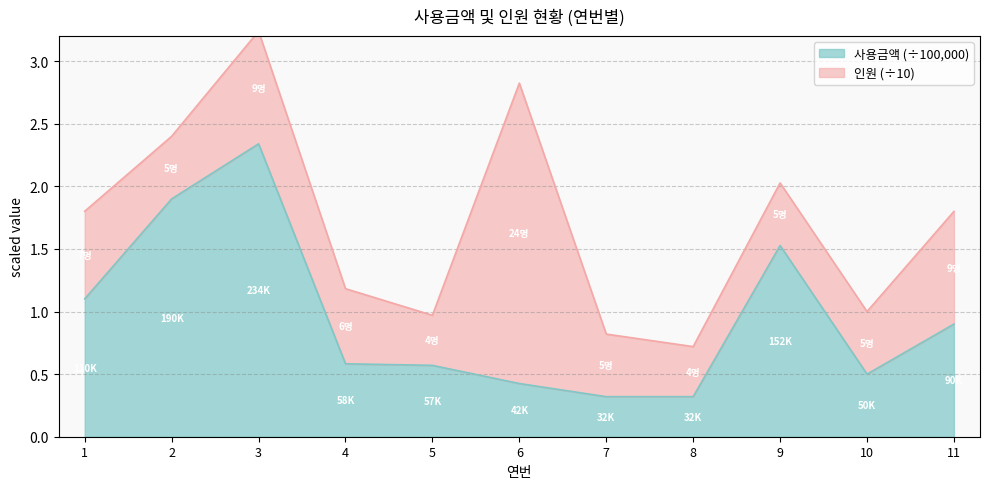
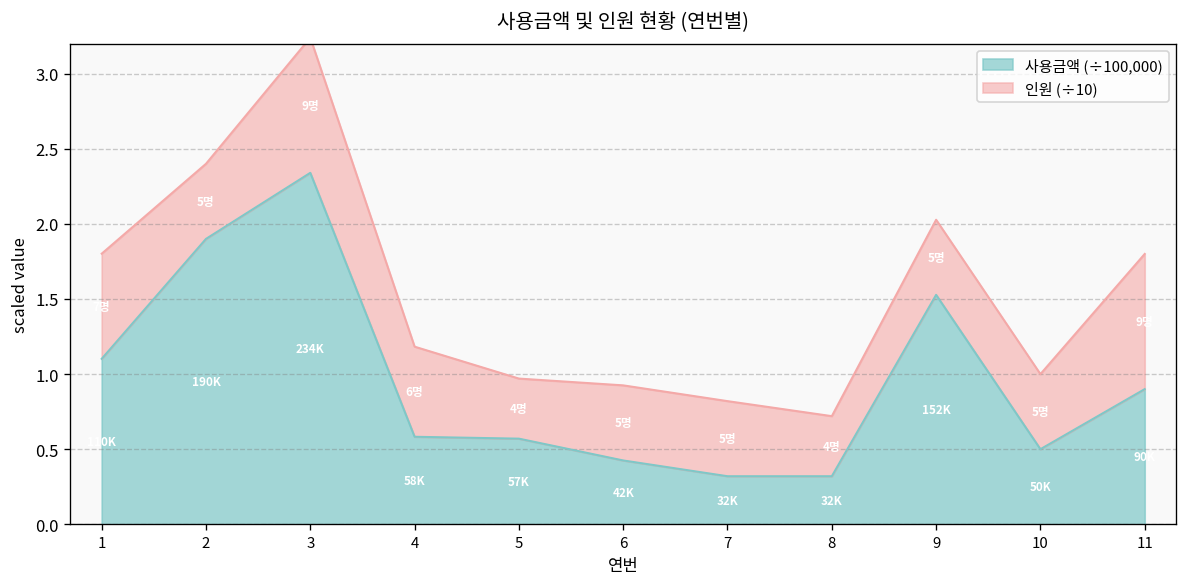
인원 (÷10), 6: 24명 -> 5명
